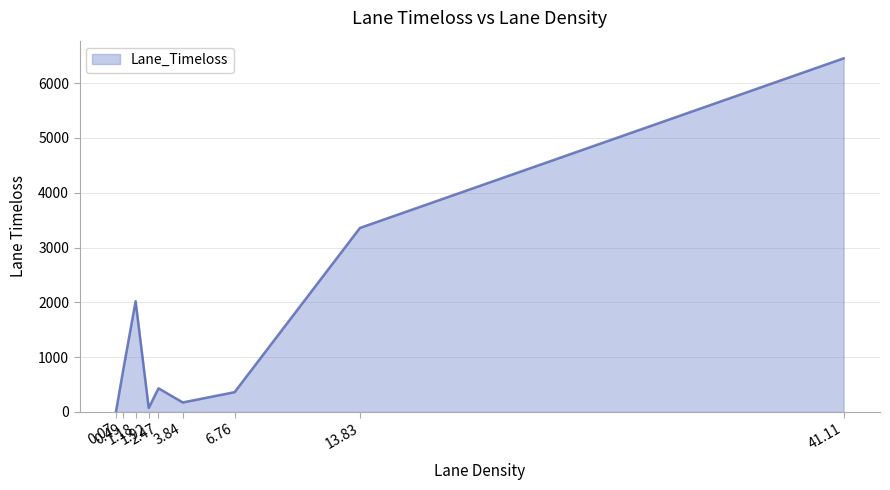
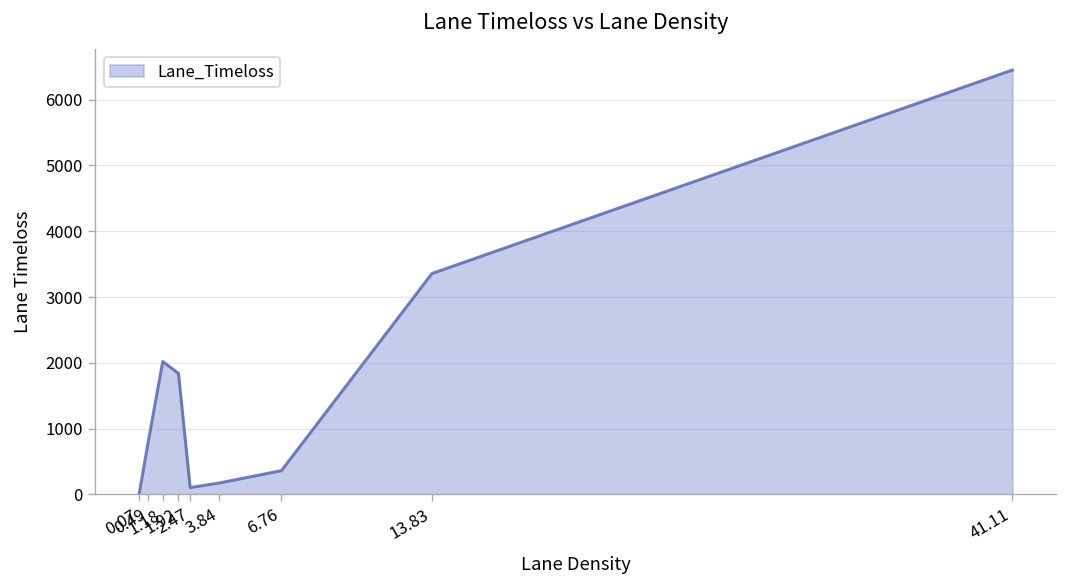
1.92: 100 -> 1800
2.47: 400 -> 100
